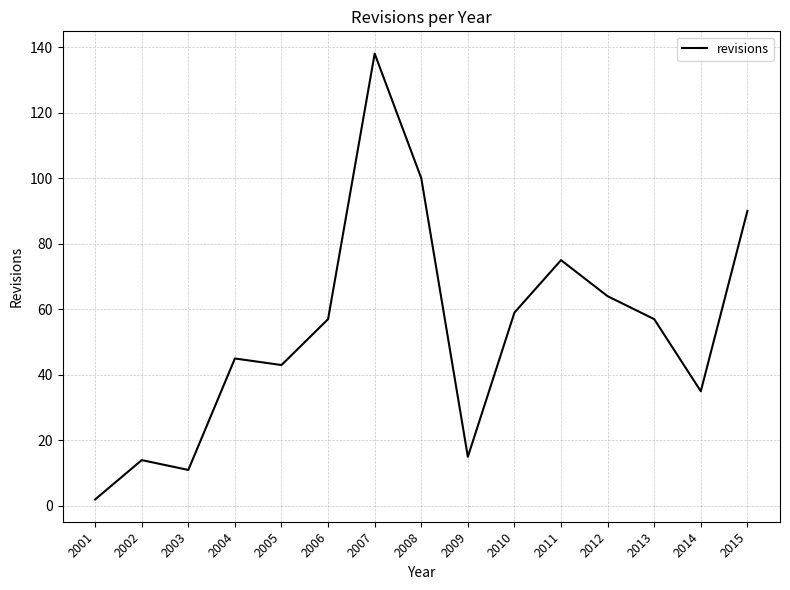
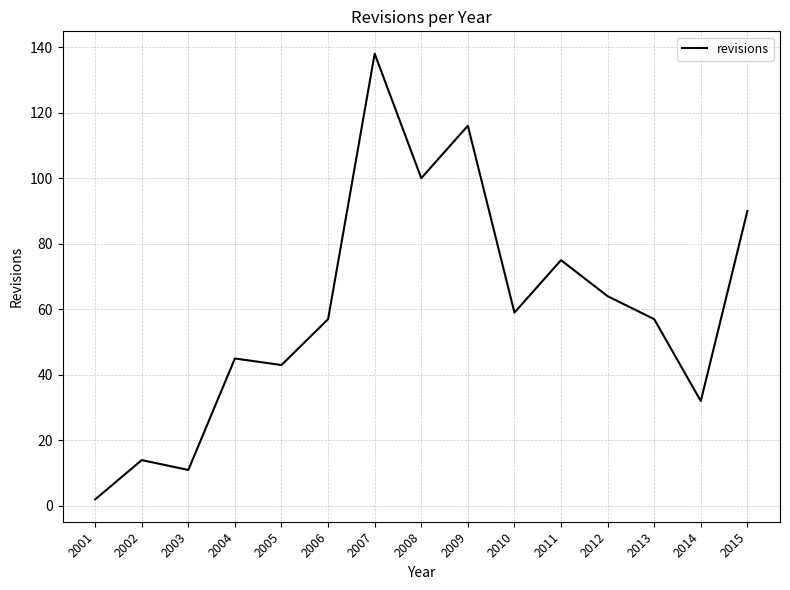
2009: 15 -> 116
2014: 35 -> 32
